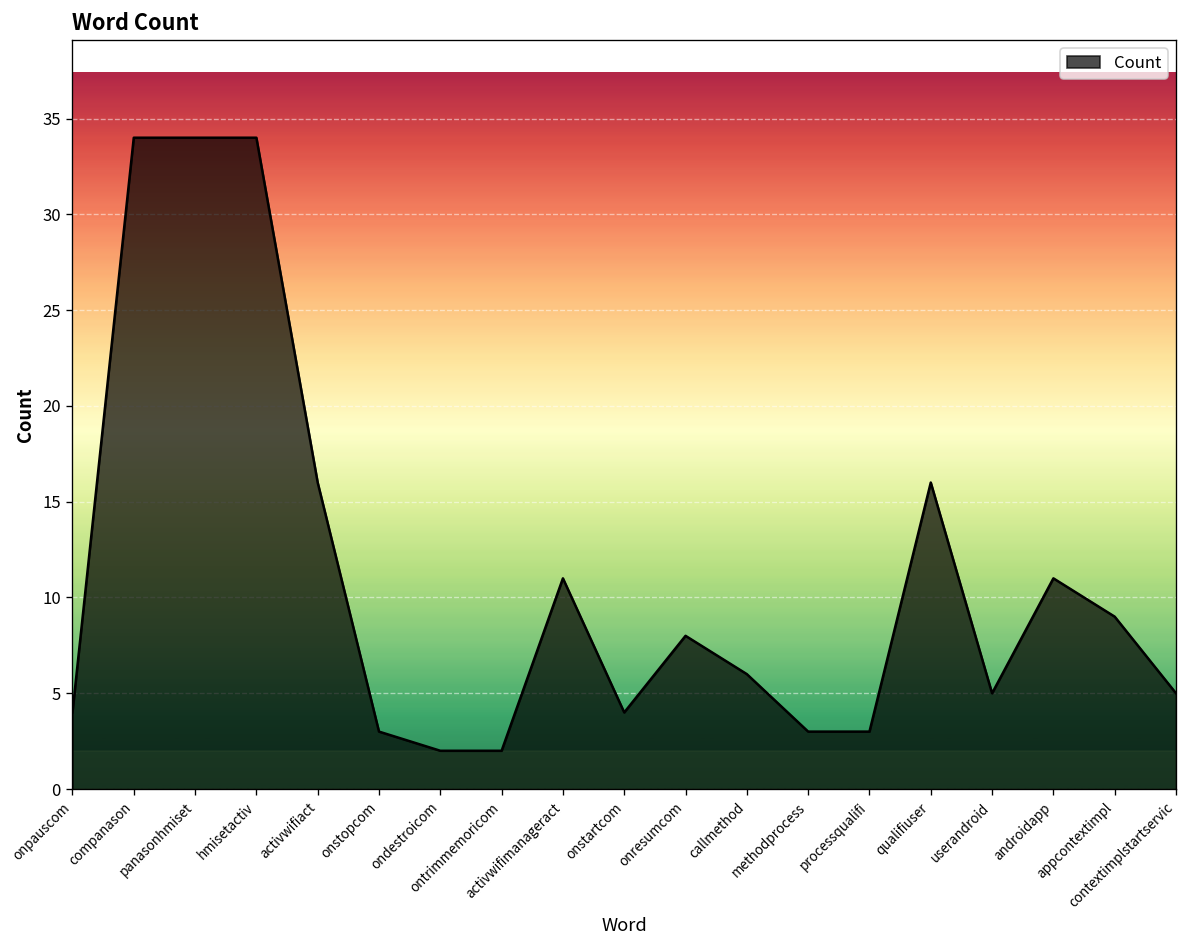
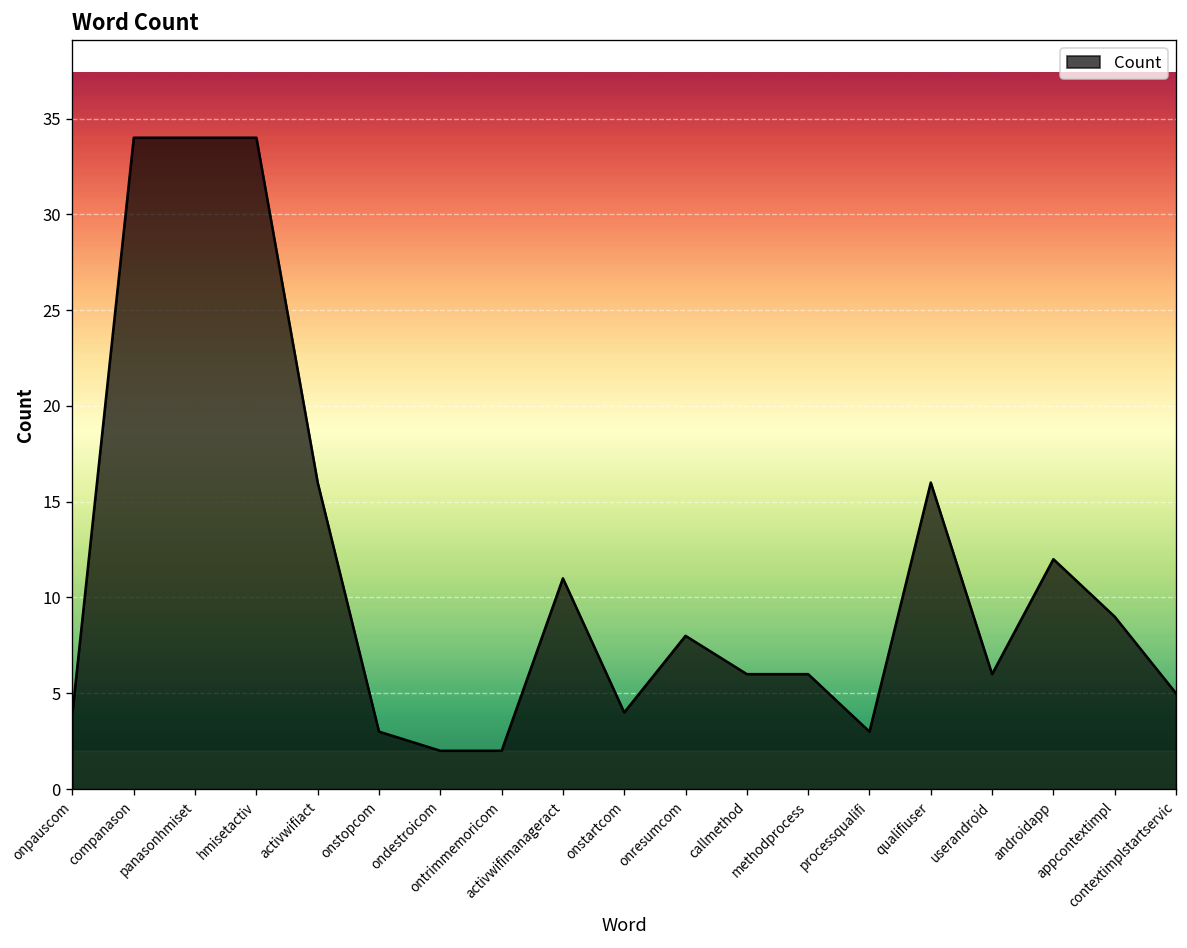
methodprocess: 3 -> 6
userandroid: 5 -> 6
androidapp: 11 -> 12
